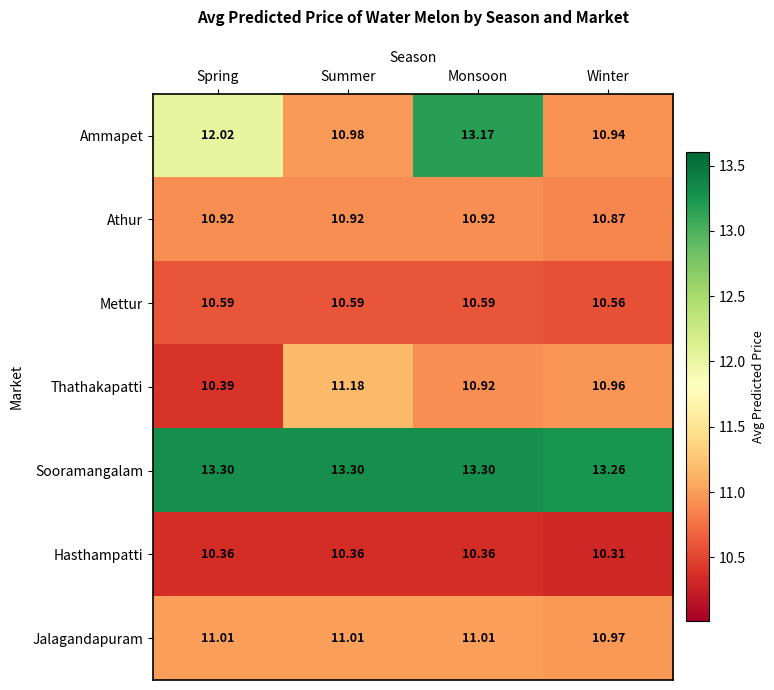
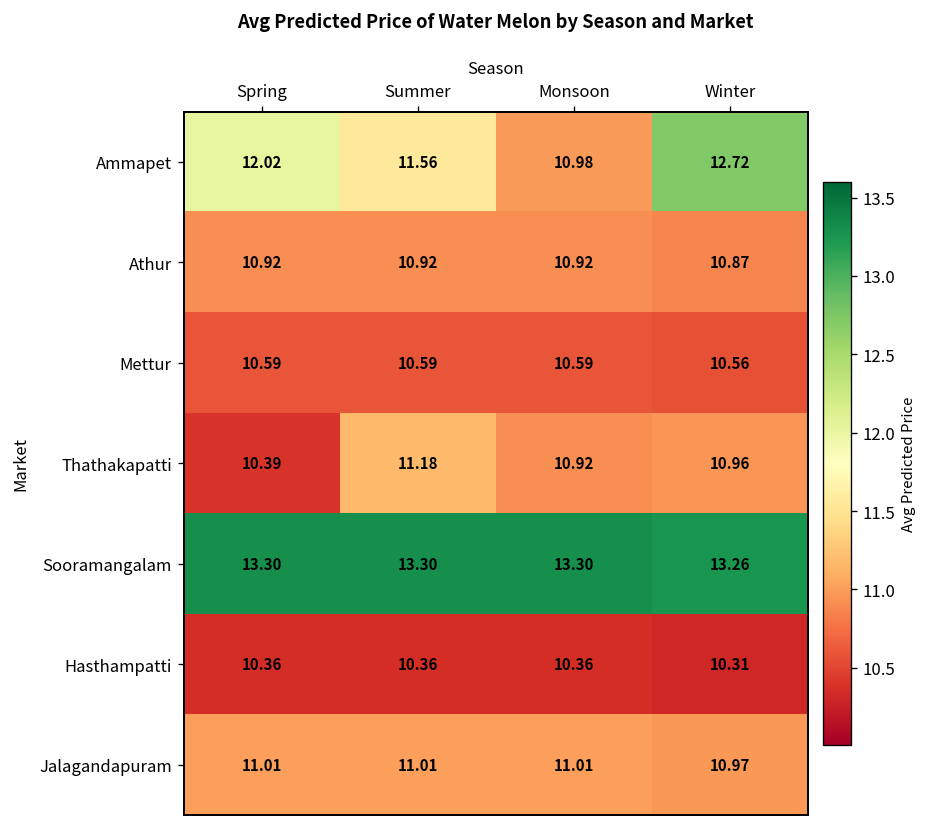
Ammapet, Summer: 10.98 -> 11.56
Ammapet, Monsoon: 13.17 -> 10.98
Ammapet, Winter: 10.94 -> 12.72
